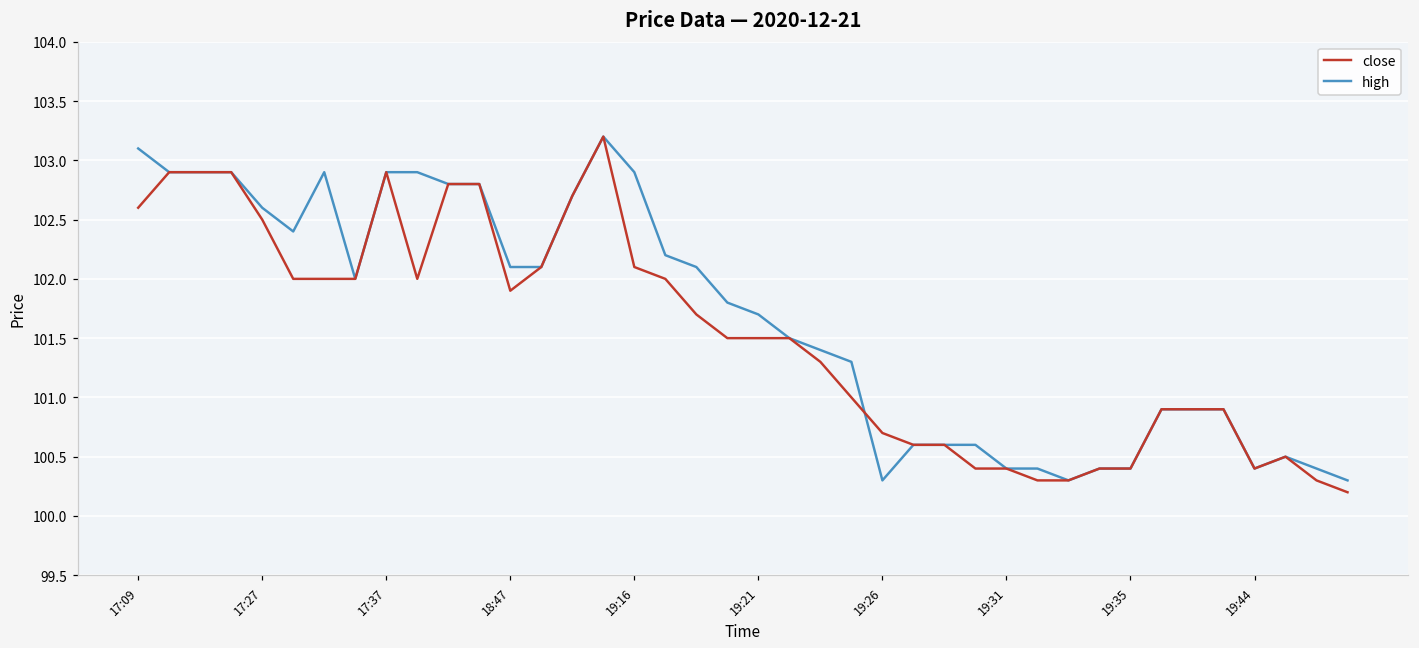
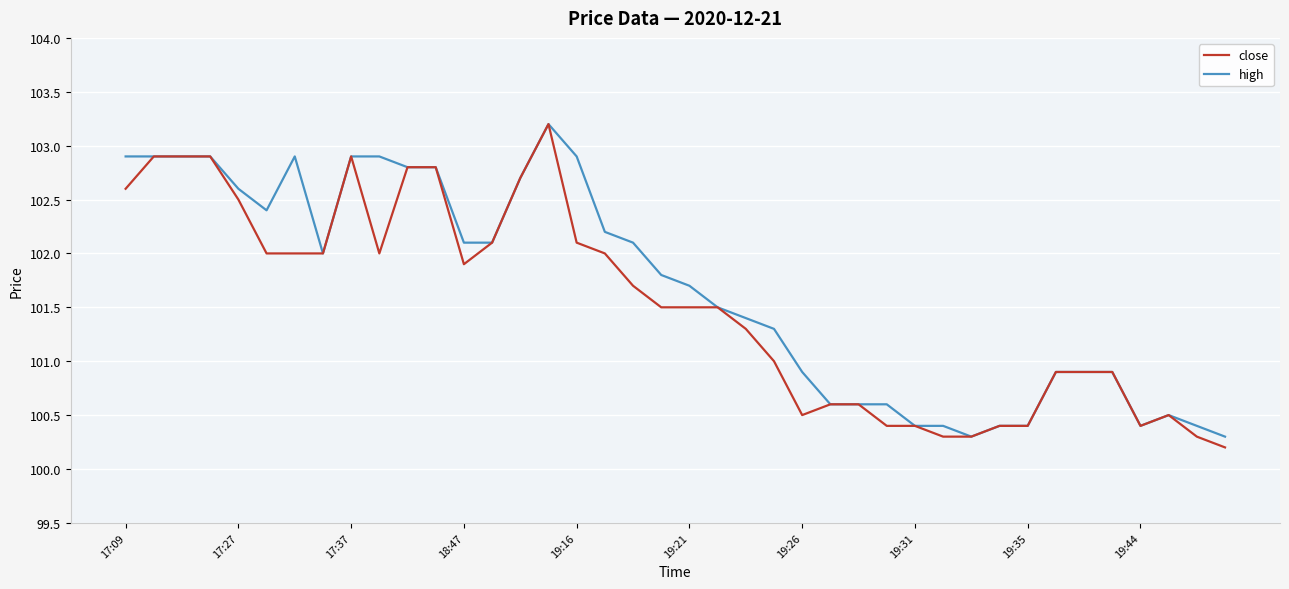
high, 17:09: 103.1 -> 102.9
close, 19:26: 100.7 -> 100.5
high, 19:26: 100.3 -> 100.9
